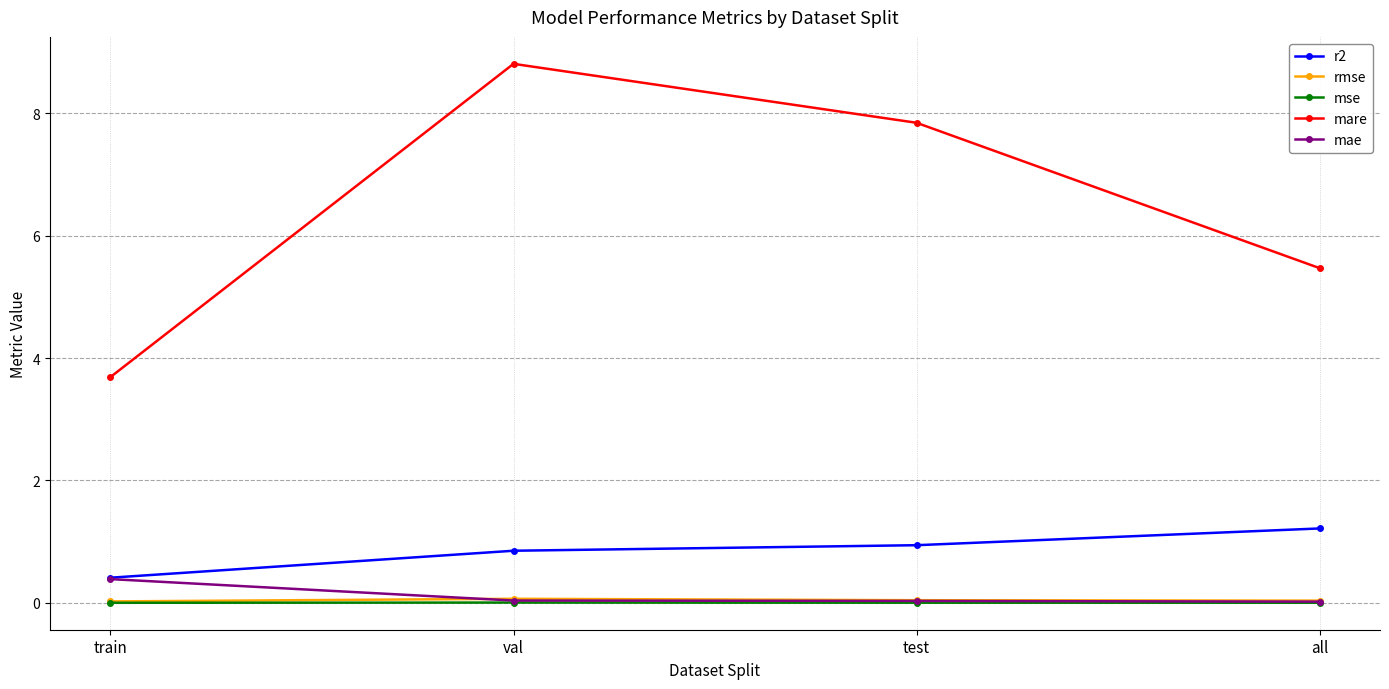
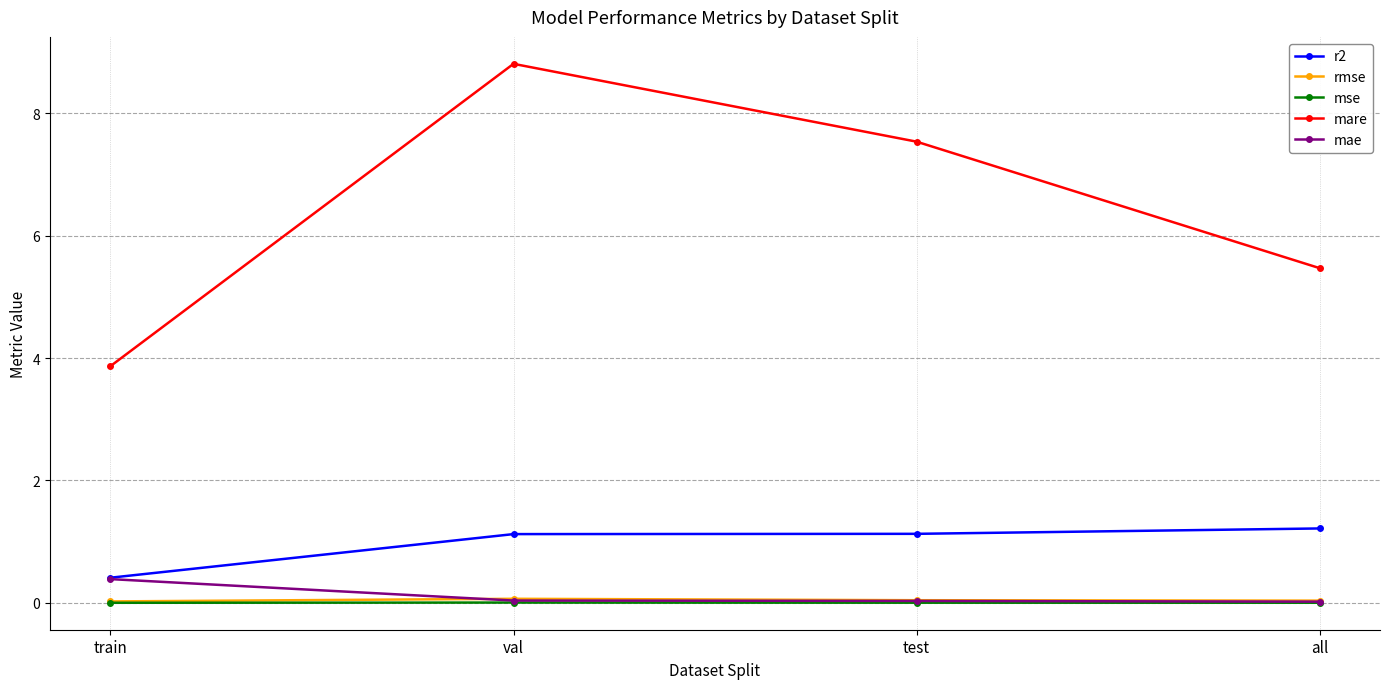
mare, train: 3.7 -> 3.9
r2, val: 0.9 -> 1.1
r2, test: 0.9 -> 1.1
mare, test: 7.8 -> 7.5
